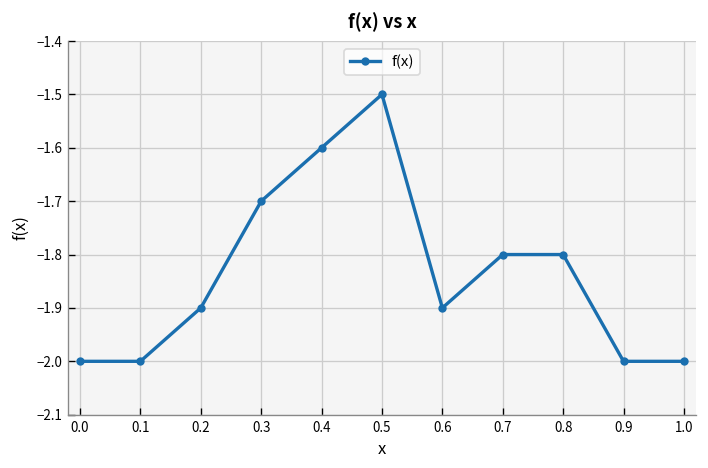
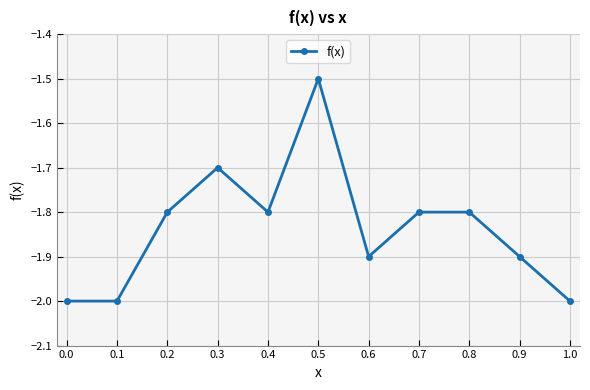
0.2: -1.9 -> -1.8
0.4: -1.6 -> -1.8
0.9: -2.0 -> -1.9
